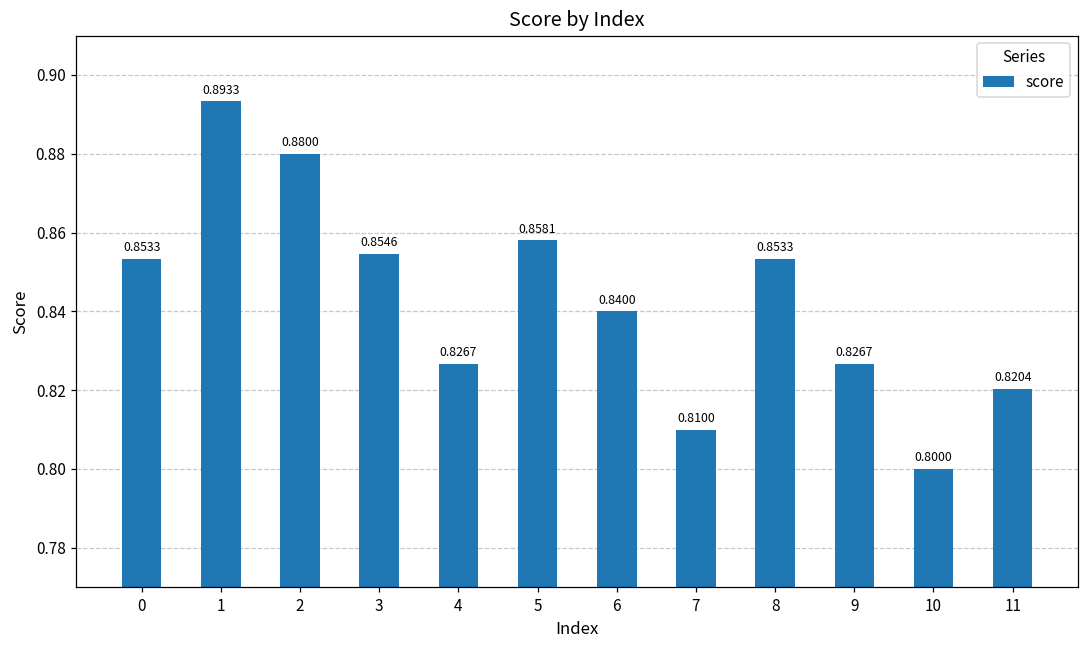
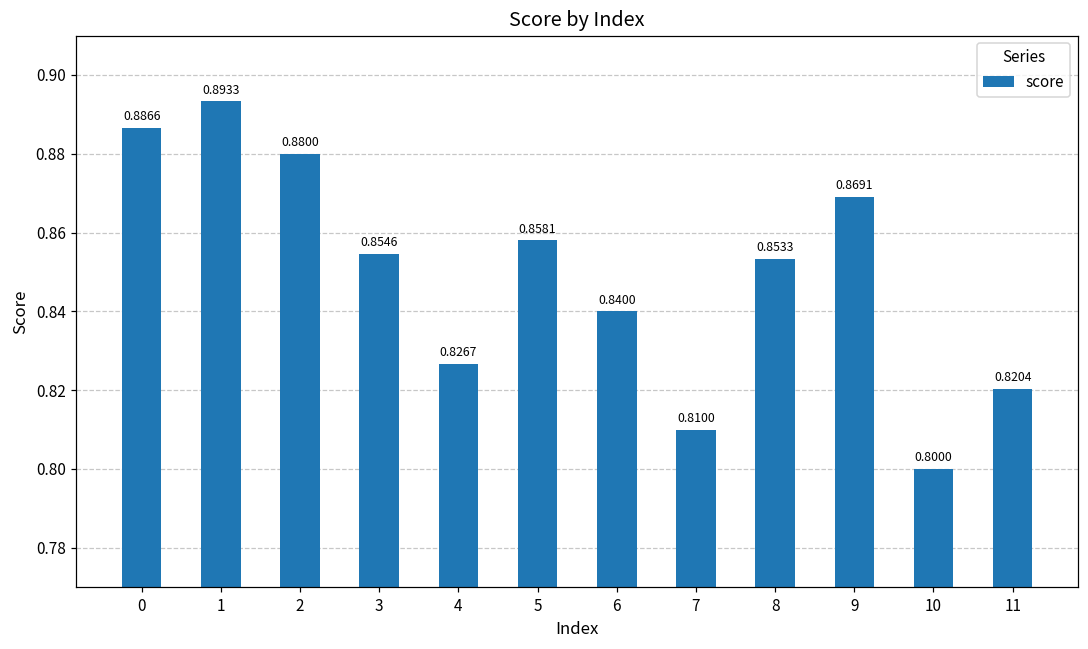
0: 0.8533 -> 0.8866
9: 0.8267 -> 0.8691
